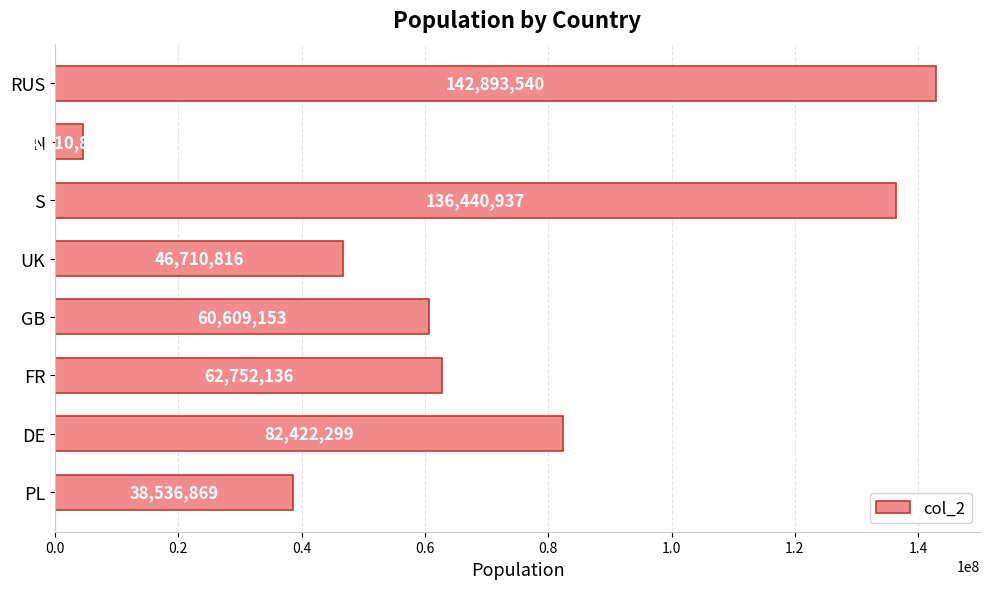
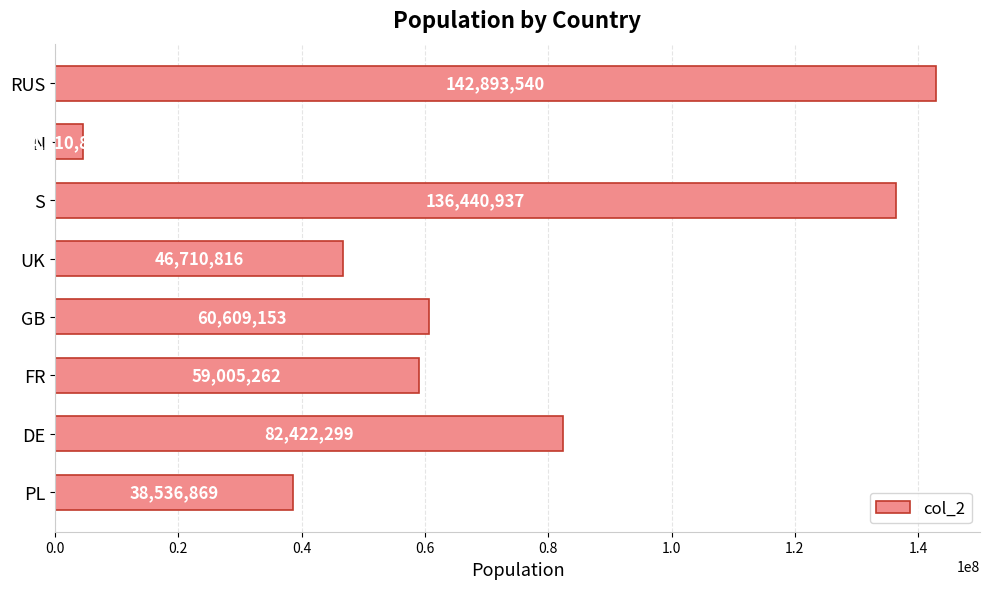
FR: 62,752,136 -> 59,005,262
